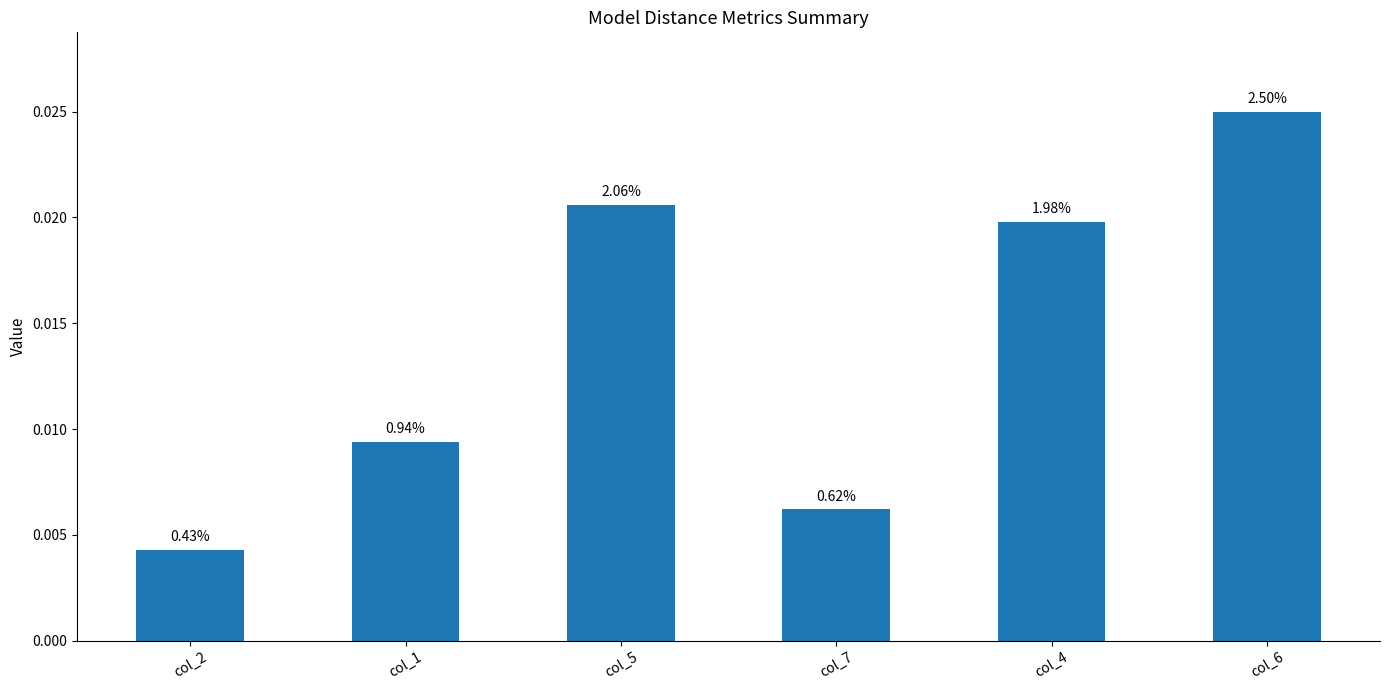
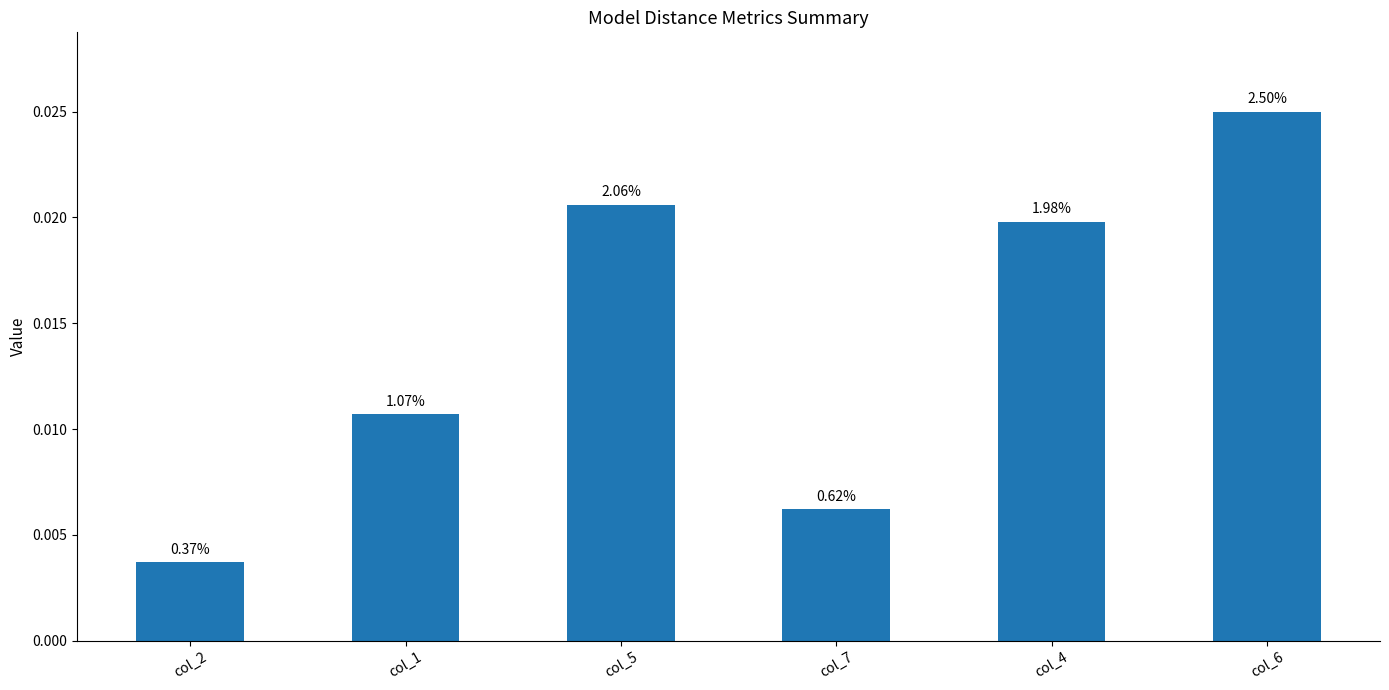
col_2: 0.43% -> 0.37%
col_1: 0.94% -> 1.07%
